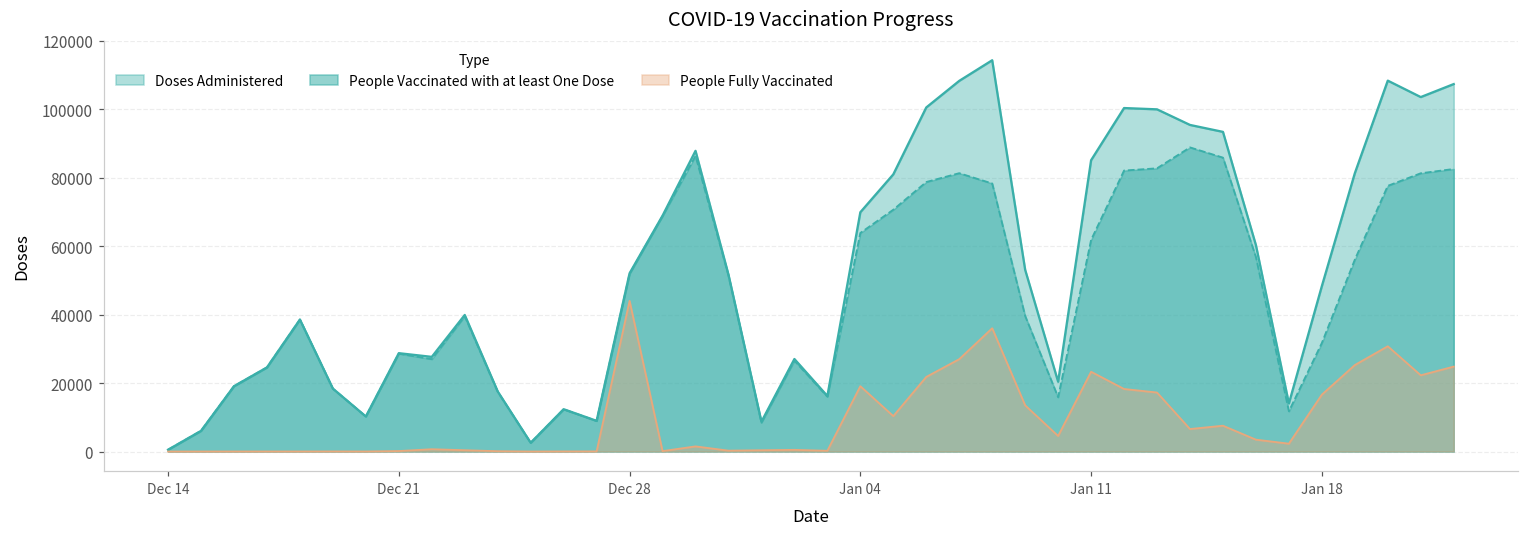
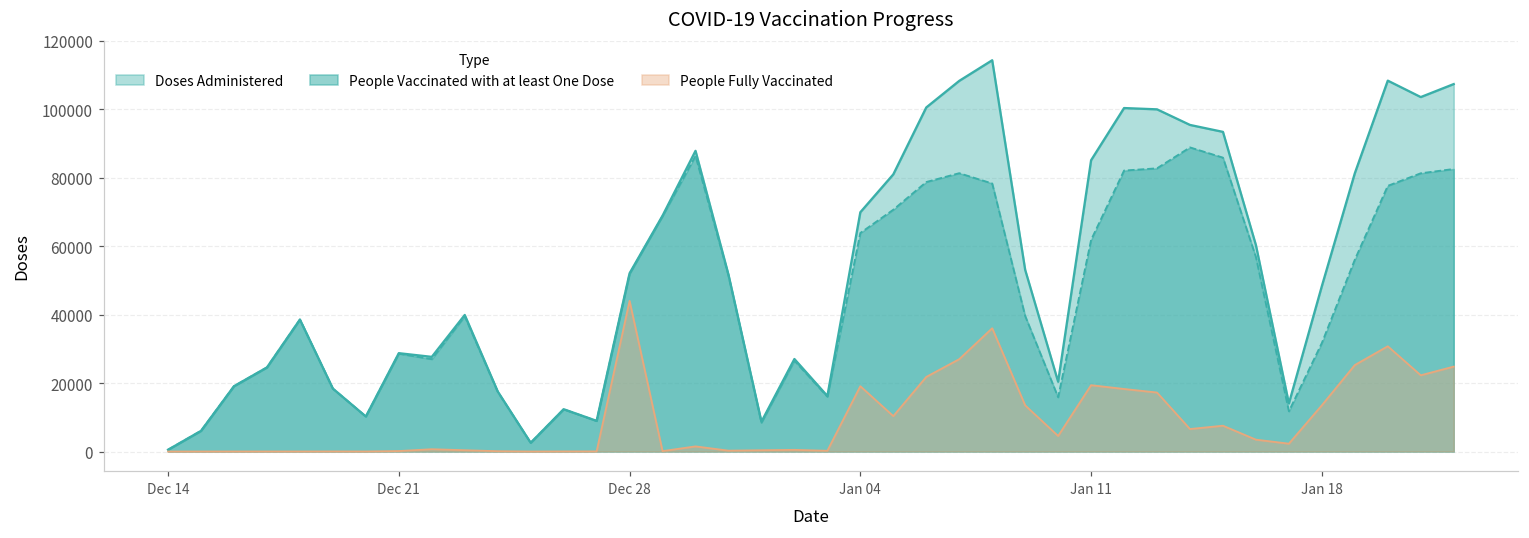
People Fully Vaccinated, Jan 11: 23000 -> 19000
People Fully Vaccinated, Jan 18: 17000 -> 14000
